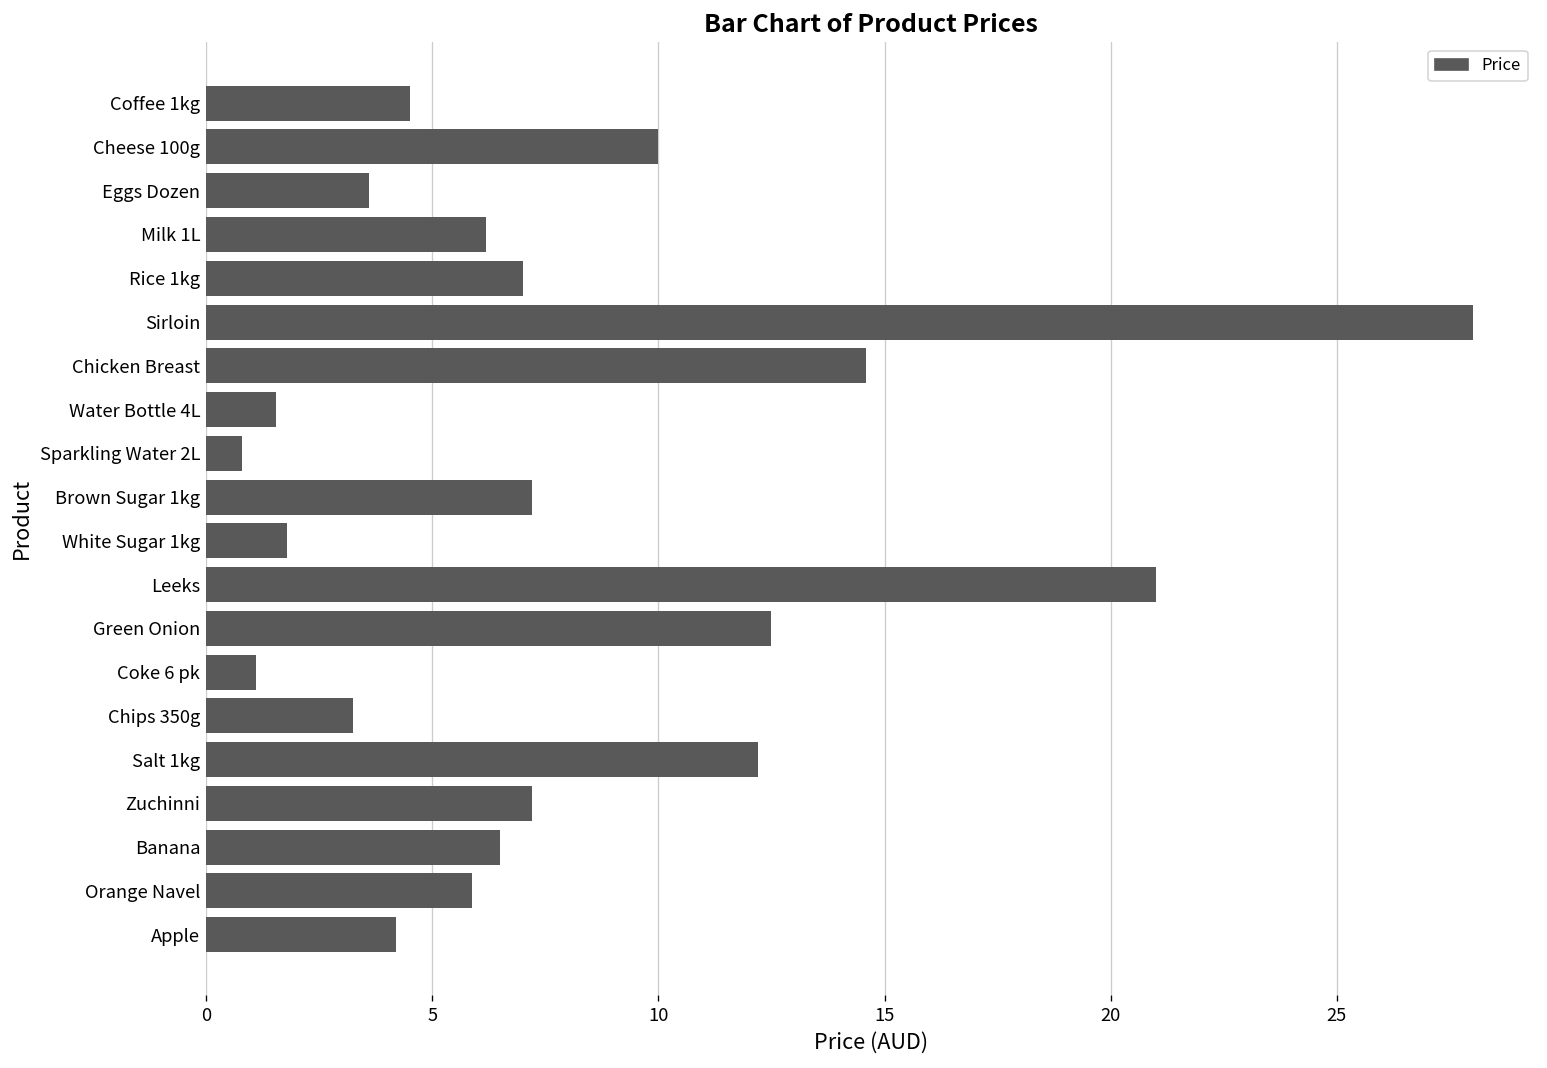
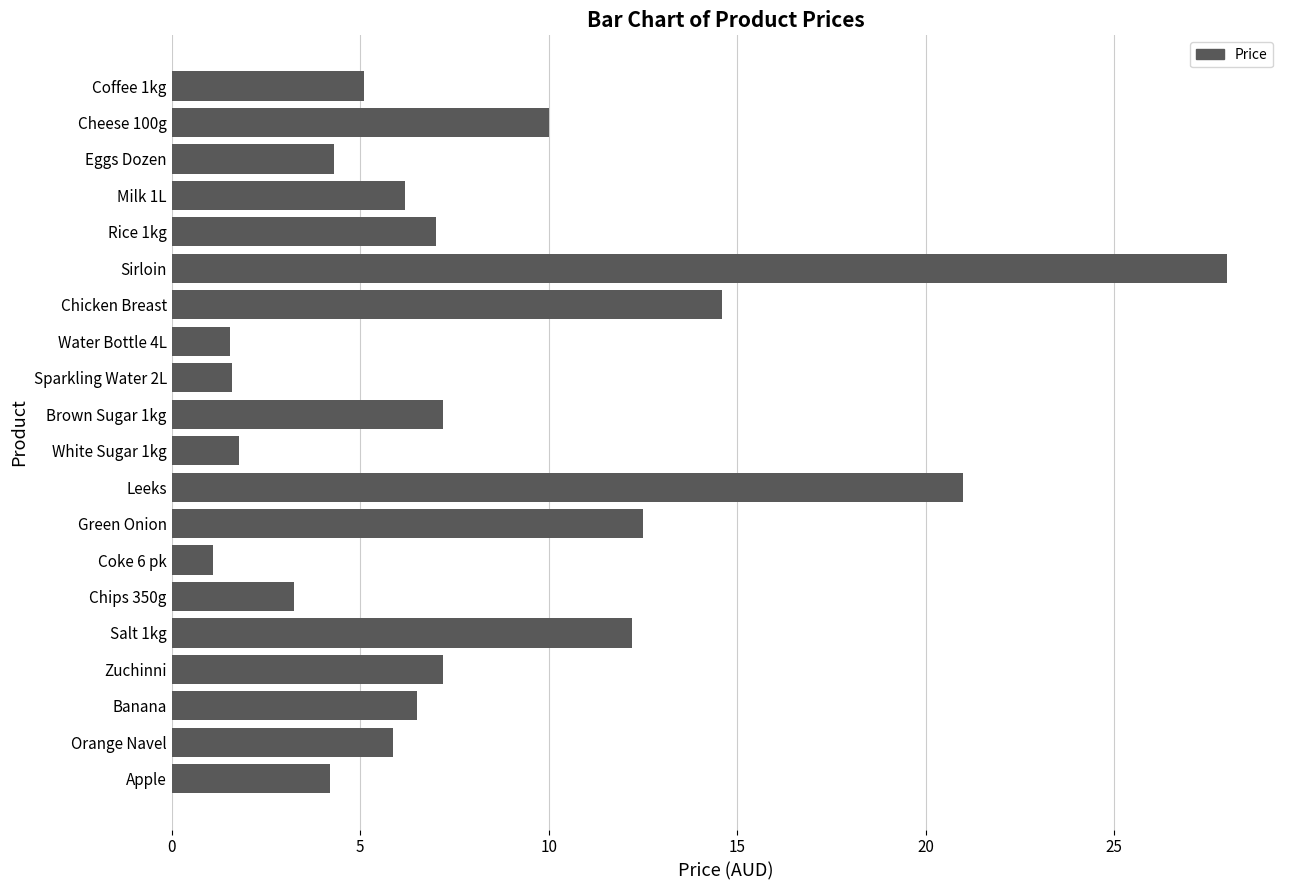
Coffee 1kg: 4.5 -> 5.1
Eggs Dozen: 3.6 -> 4.3
Sparkling Water 2L: 0.8 -> 1.6
